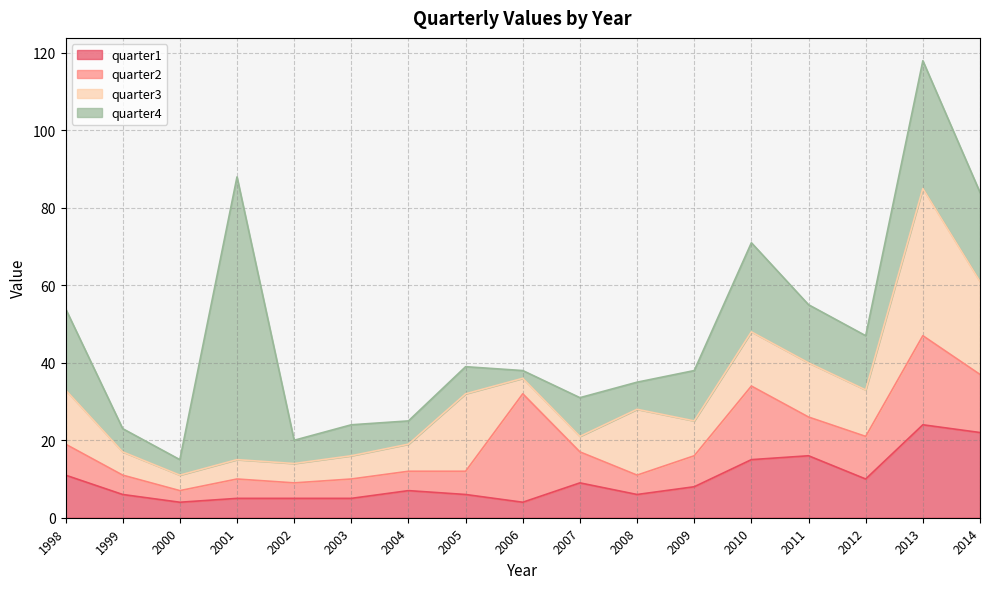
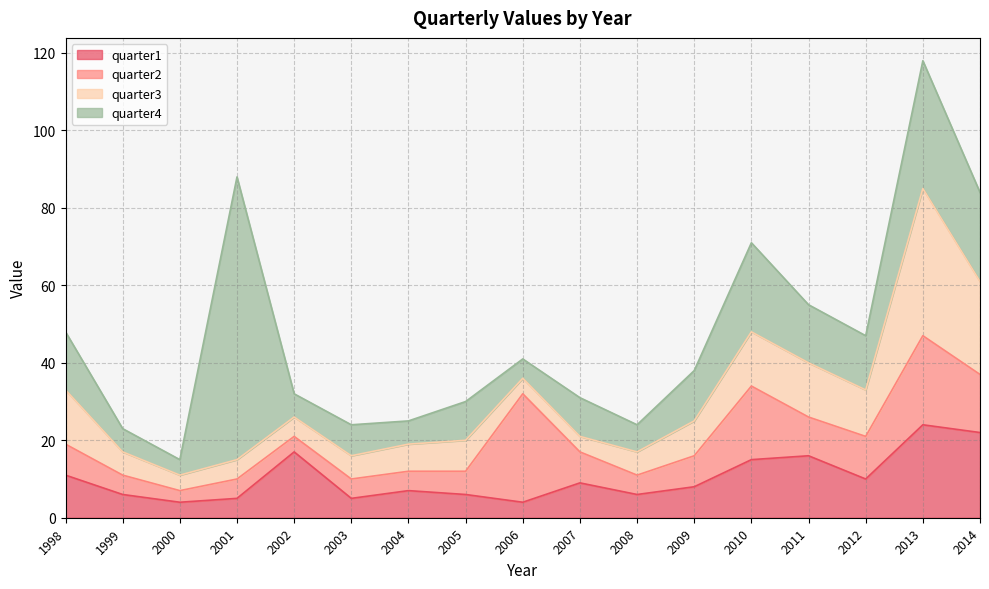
quarter4, 1998: 21 -> 15
quarter1, 2002: 5 -> 17
quarter3, 2005: 20 -> 8
quarter4, 2005: 7 -> 10
quarter4, 2006: 2 -> 5
quarter3, 2008: 17 -> 6
